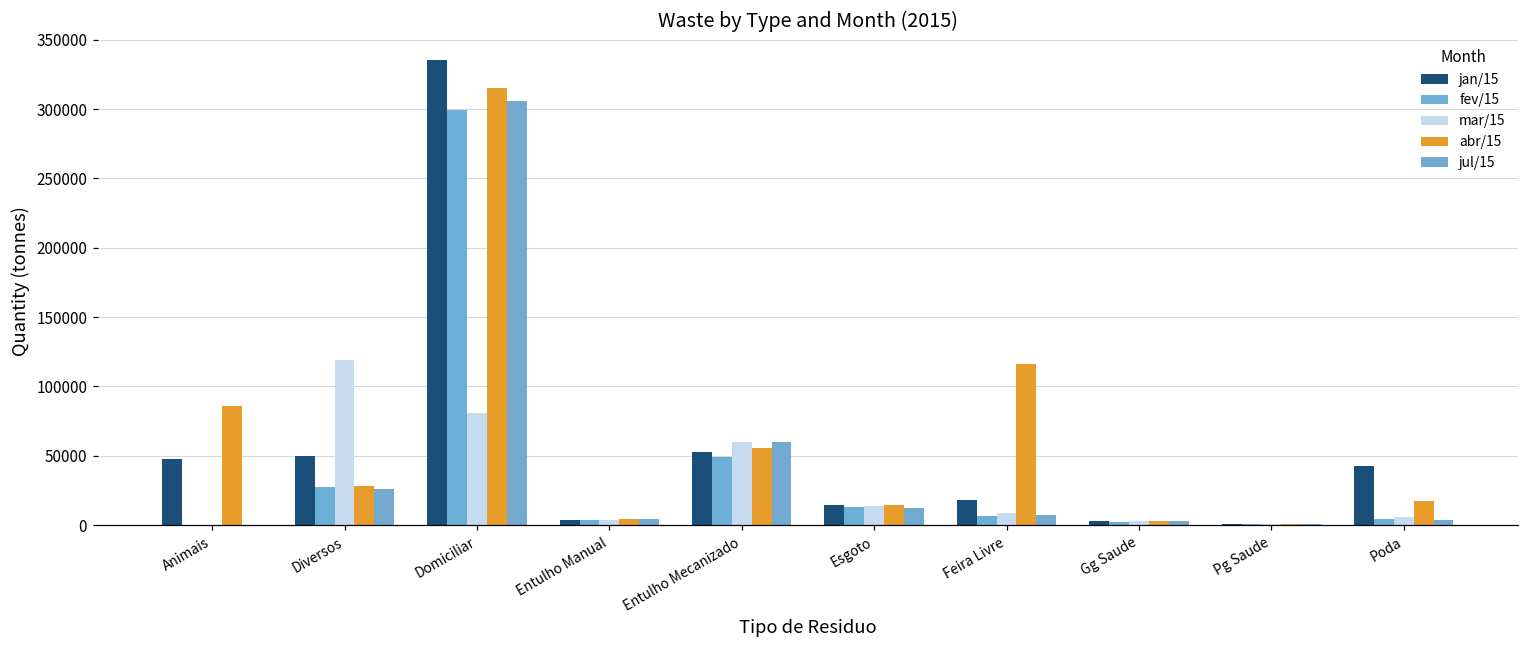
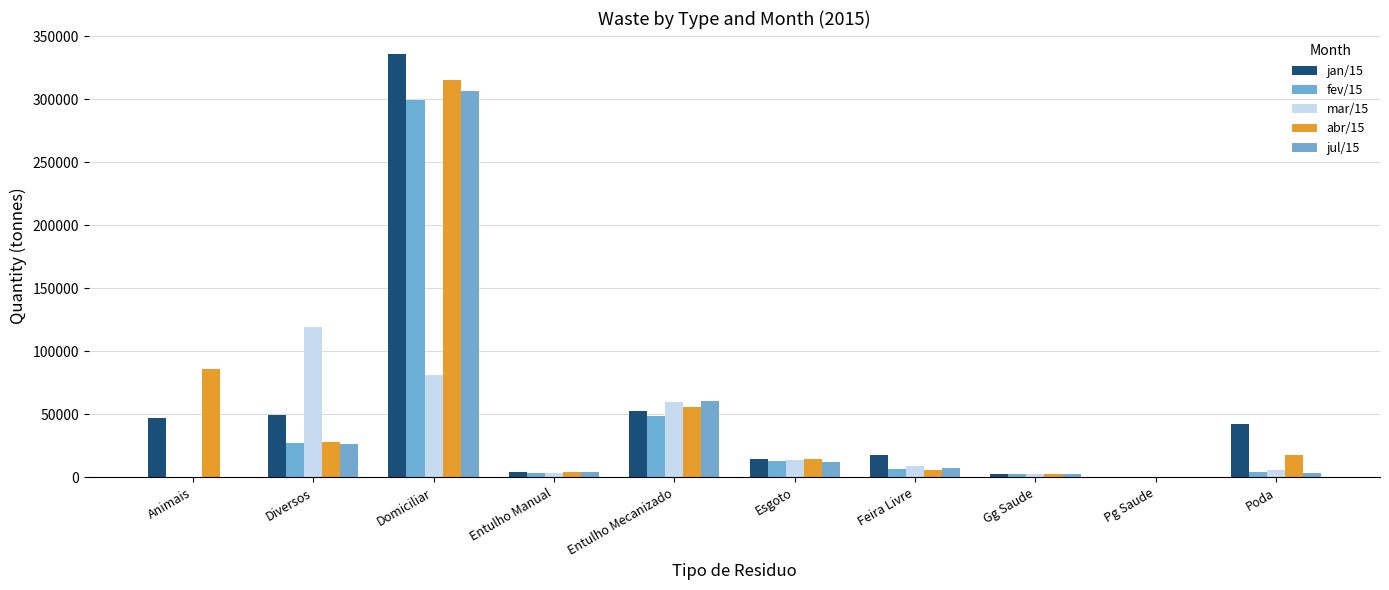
abr/15, Feira Livre: 116000 -> 6000
